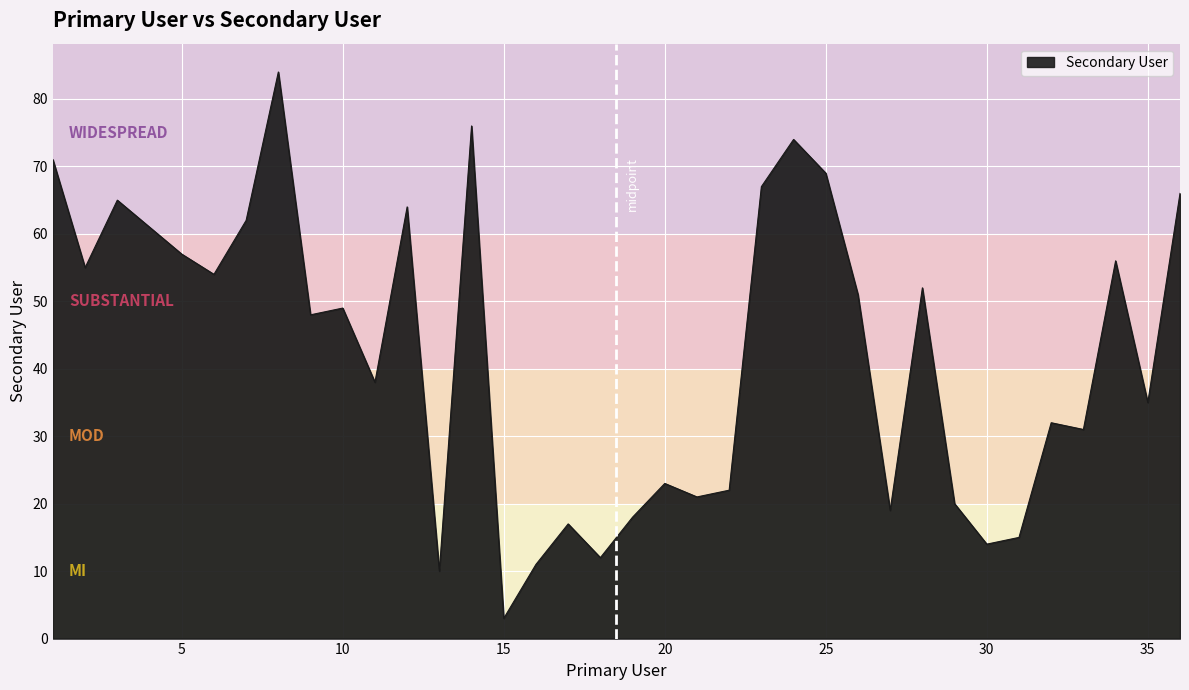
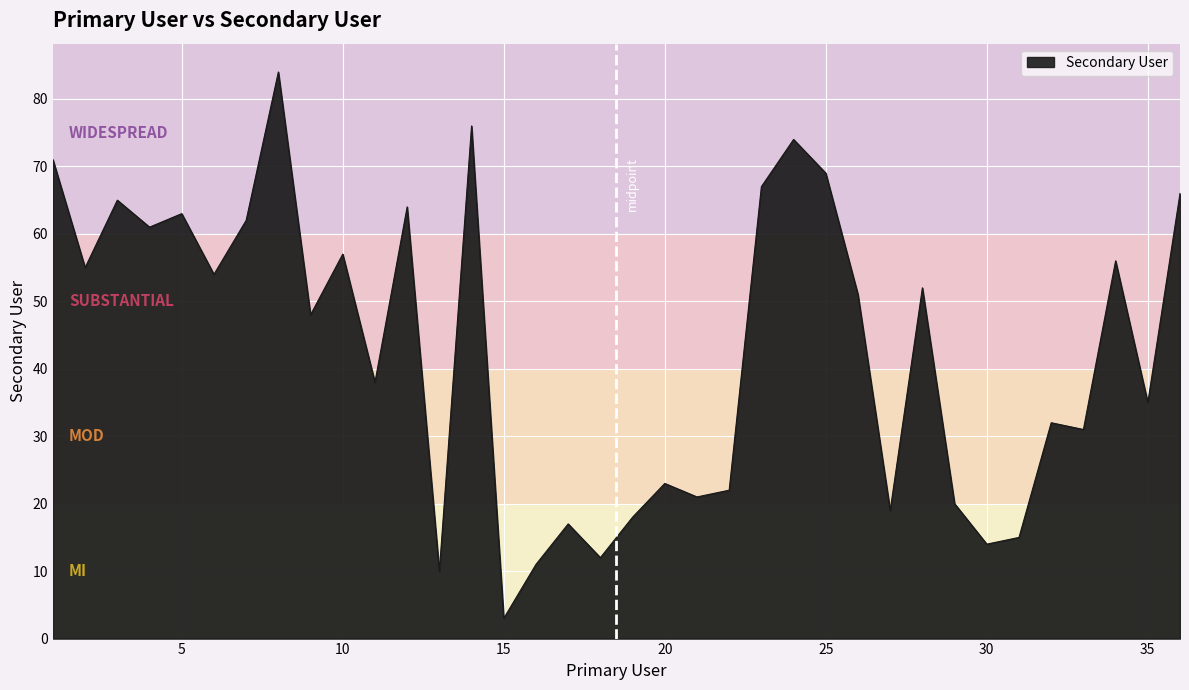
5: 57 -> 63
10: 49 -> 57
